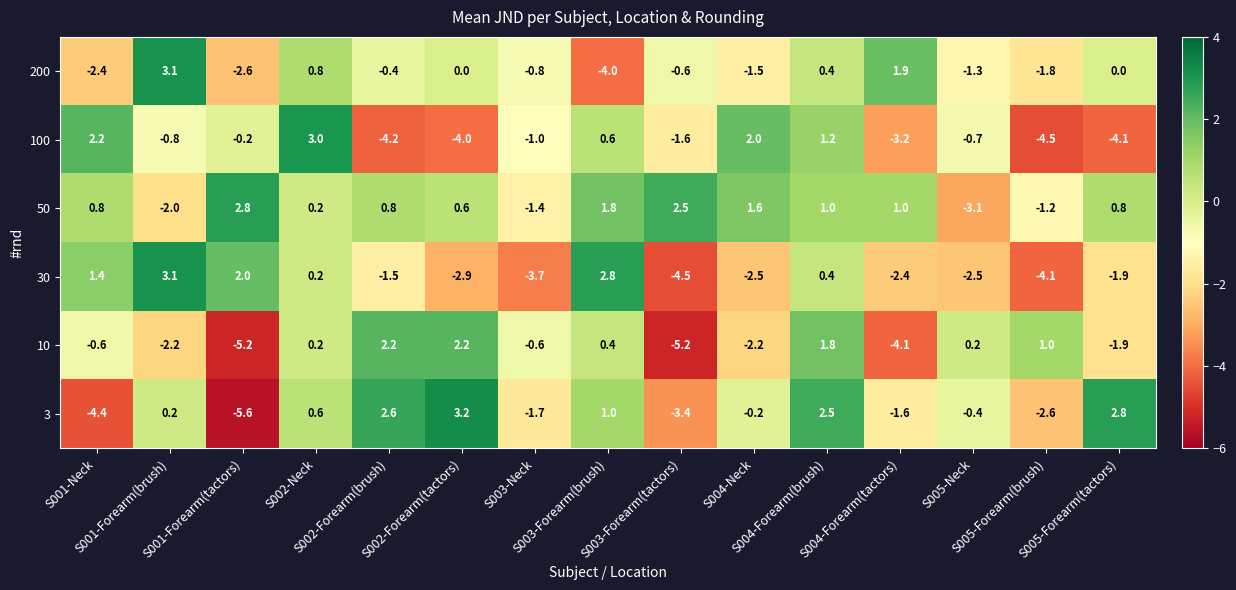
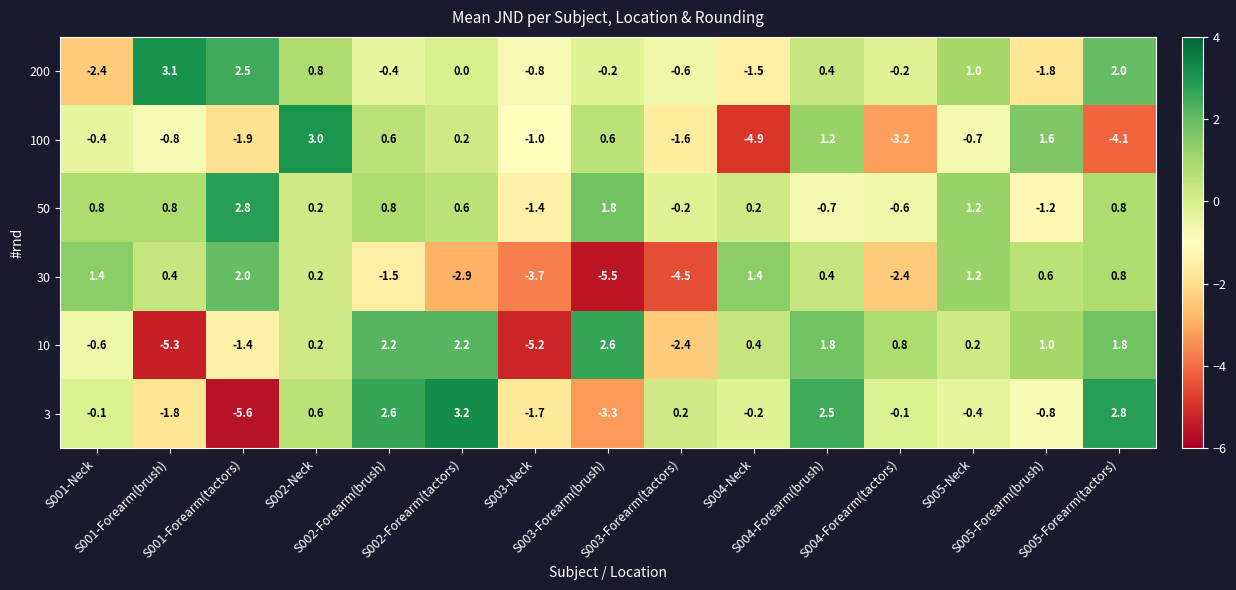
200, S001-Forearm(tactors): -2.6 -> 2.5
200, S003-Forearm(brush): -4.0 -> -0.2
200, S004-Forearm(tactors): 1.9 -> -0.2
200, S005-Neck: -1.3 -> 1.0
200, S005-Forearm(tactors): 0.0 -> 2.0
100, S001-Neck: 2.2 -> -0.4
100, S001-Forearm(tactors): -0.2 -> -1.9
100, S002-Forearm(brush): -4.2 -> 0.6
100, S002-Forearm(tactors): -4.0 -> 0.2
100, S004-Neck: 2.0 -> -4.9
100, S005-Forearm(brush): -4.5 -> 1.6
50, S001-Forearm(brush): -2.0 -> 0.8
50, S003-Forearm(tactors): 2.5 -> -0.2
50, S004-Neck: 1.6 -> 0.2
50, S004-Forearm(brush): 1.0 -> -0.7
50, S004-Forearm(tactors): 1.0 -> -0.6
50, S005-Neck: -3.1 -> 1.2
30, S001-Forearm(brush): 3.1 -> 0.4
30, S003-Forearm(brush): 2.8 -> -5.5
30, S004-Neck: -2.5 -> 1.4
30, S005-Neck: -2.5 -> 1.2
30, S005-Forearm(brush): -4.1 -> 0.6
30, S005-Forearm(tactors): -1.9 -> 0.8
10, S001-Forearm(brush): -2.2 -> -5.3
10, S001-Forearm(tactors): -5.2 -> -1.4
10, S003-Neck: -0.6 -> -5.2
10, S003-Forearm(brush): 0.4 -> 2.6
10, S003-Forearm(tactors): -5.2 -> -2.4
10, S004-Neck: -2.2 -> 0.4
10, S004-Forearm(tactors): -4.1 -> 0.8
10, S005-Forearm(tactors): -1.9 -> 1.8
3, S001-Neck: -4.4 -> -0.1
3, S001-Forearm(brush): 0.2 -> -1.8
3, S003-Forearm(brush): 1.0 -> -3.3
3, S003-Forearm(tactors): -3.4 -> 0.2
3, S004-Forearm(tactors): -1.6 -> -0.1
3, S005-Forearm(brush): -2.6 -> -0.8
